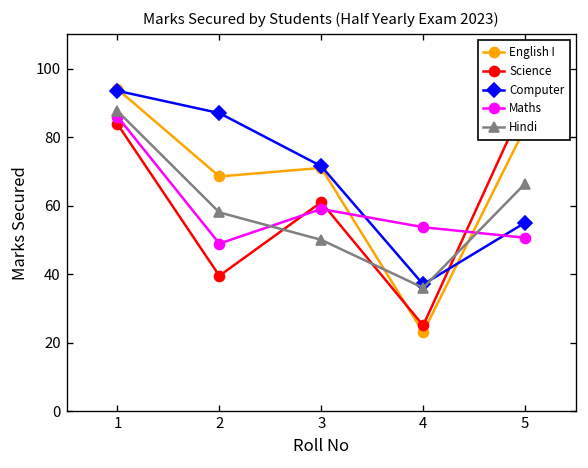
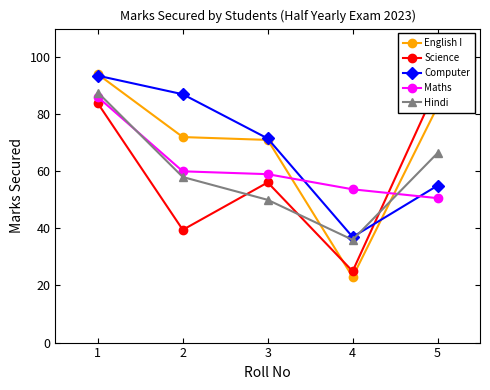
English I, 2: 69 -> 72
Maths, 2: 49 -> 60
Science, 3: 61 -> 56
